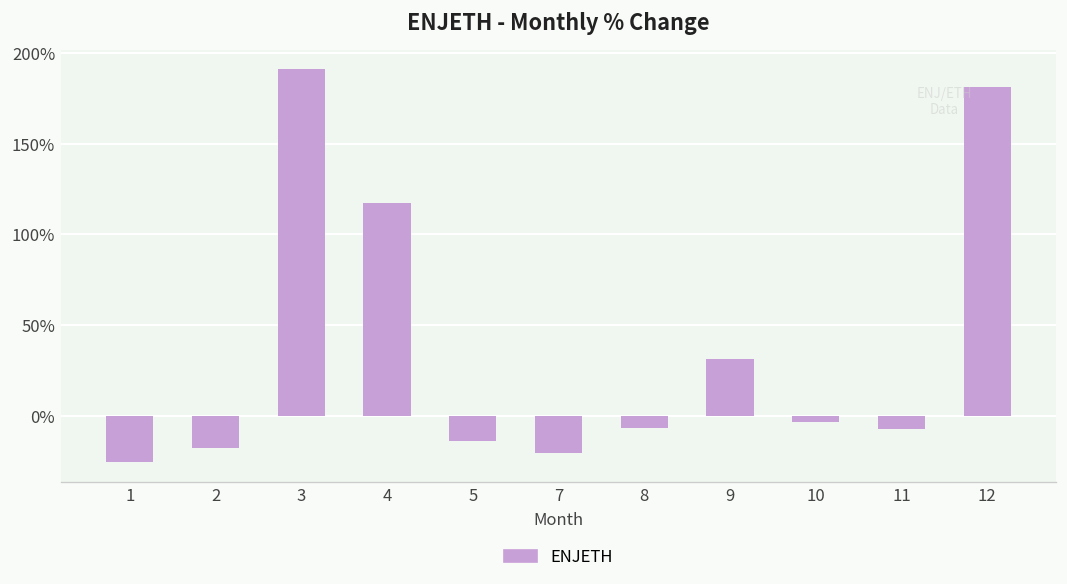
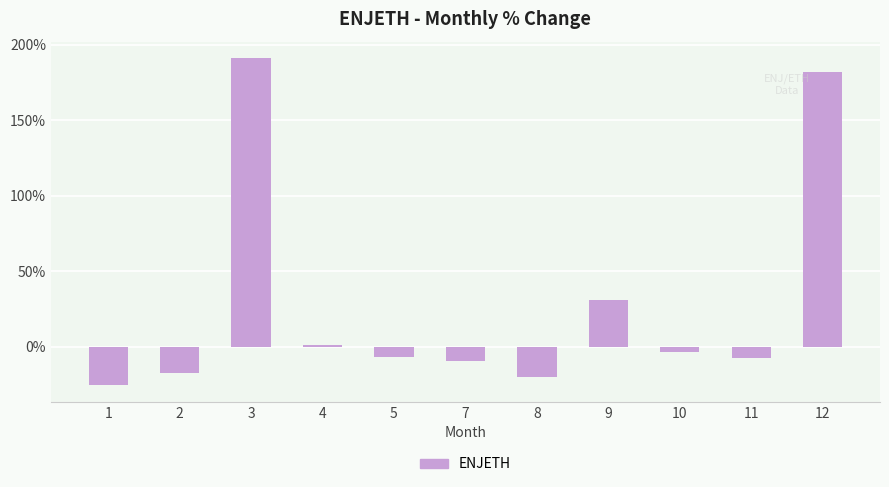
4: 118% -> 1%
5: -14% -> -7%
7: -21% -> -9%
8: -7% -> -20%
